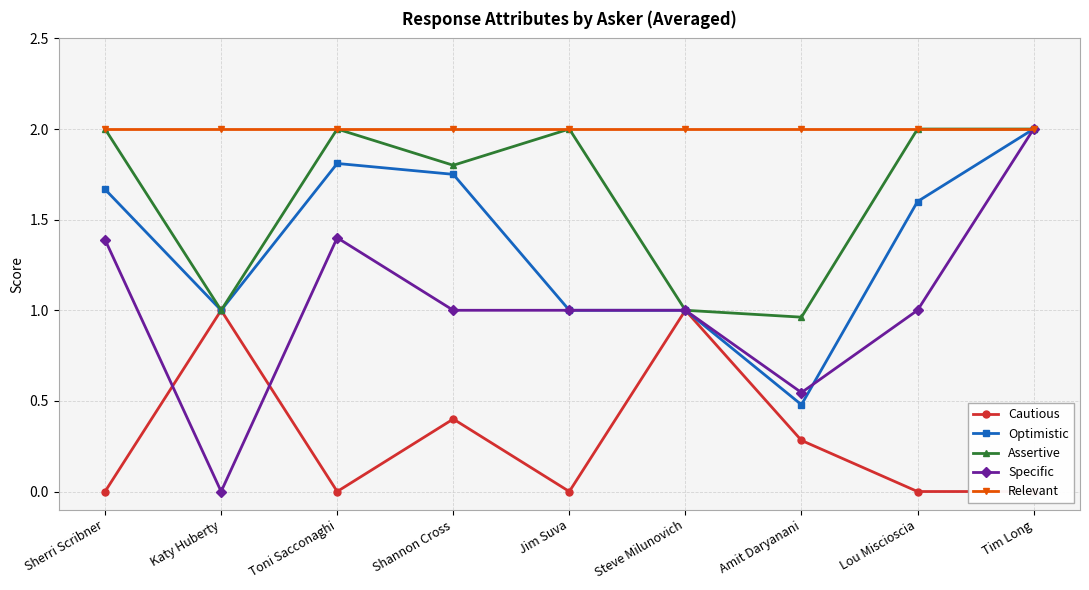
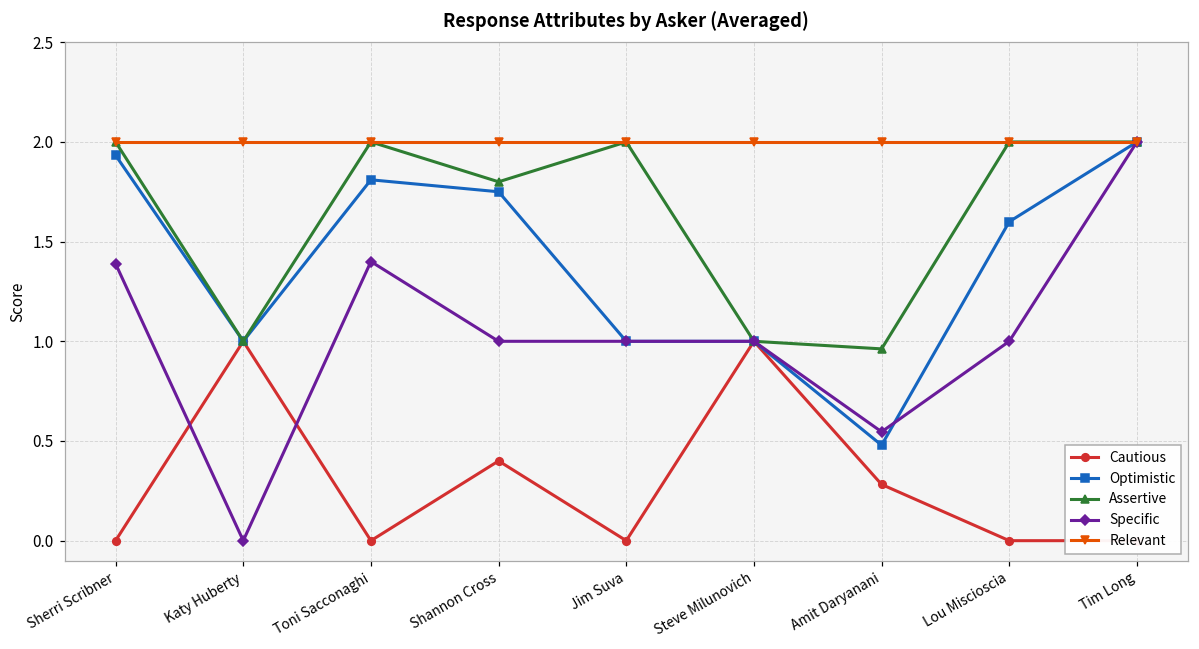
Optimistic, Sherri Scribner: 1.67 -> 1.93
